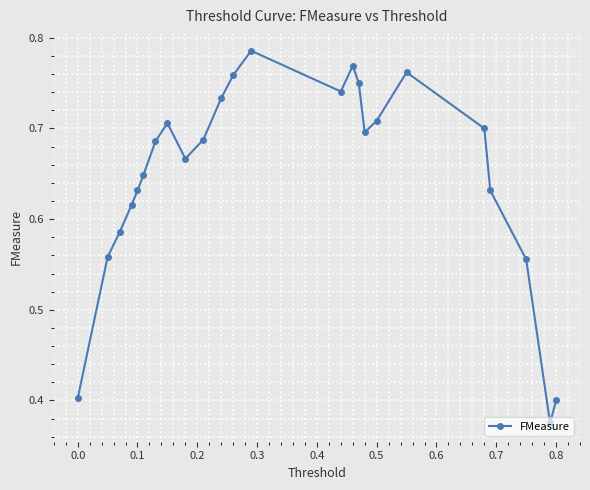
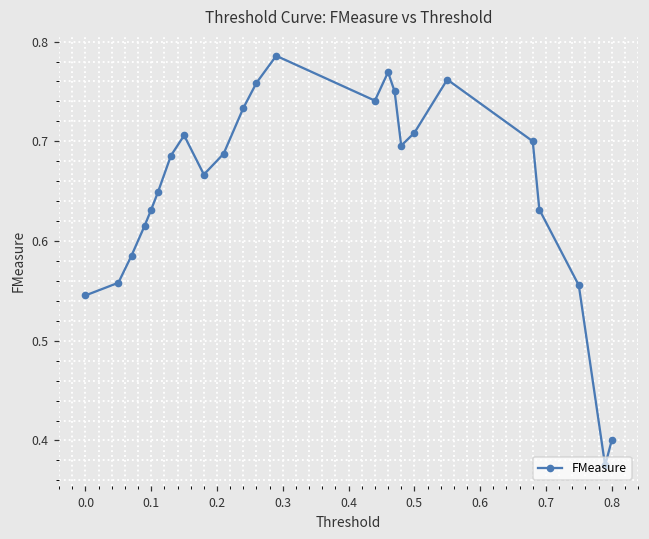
0.0: 0.40 -> 0.55
